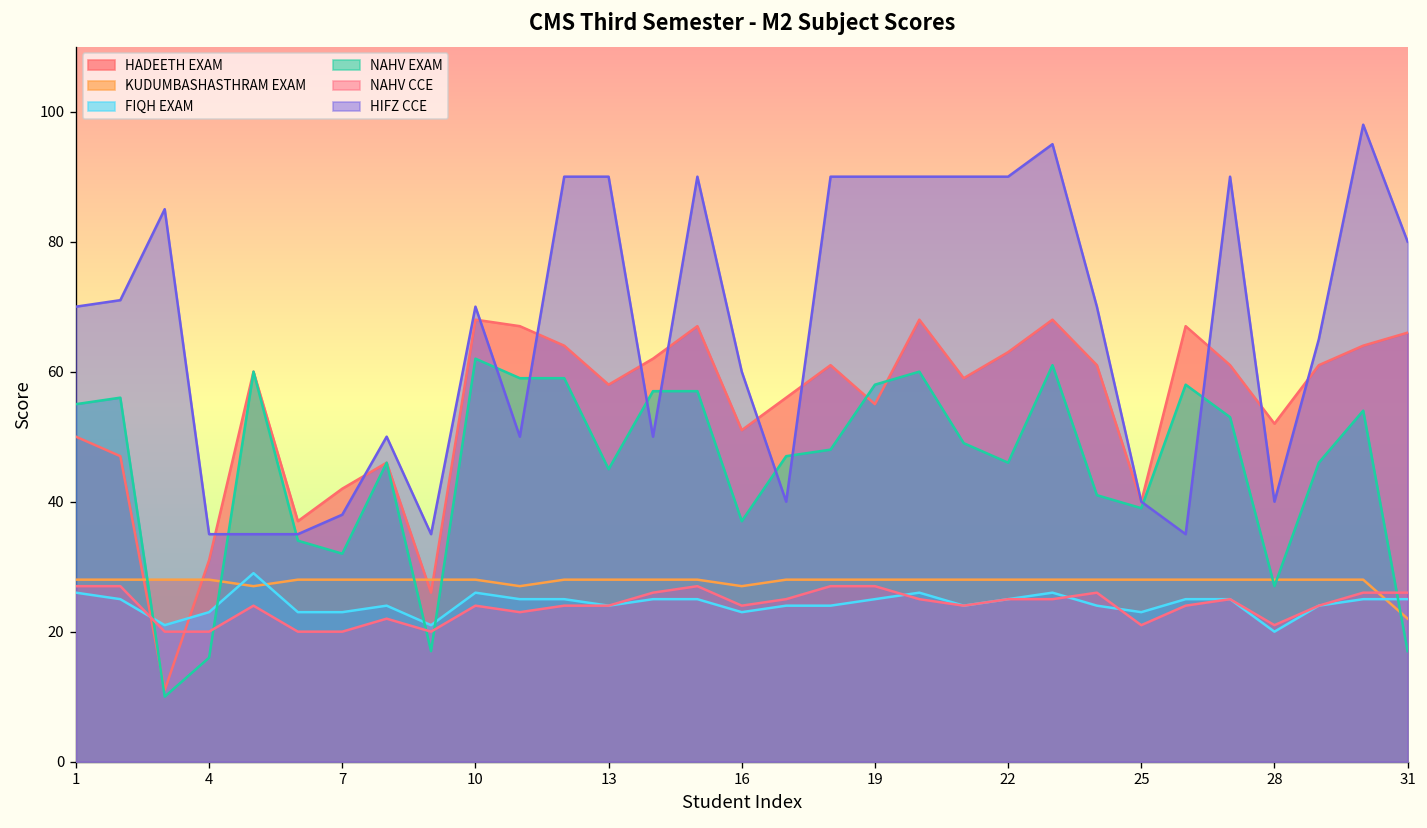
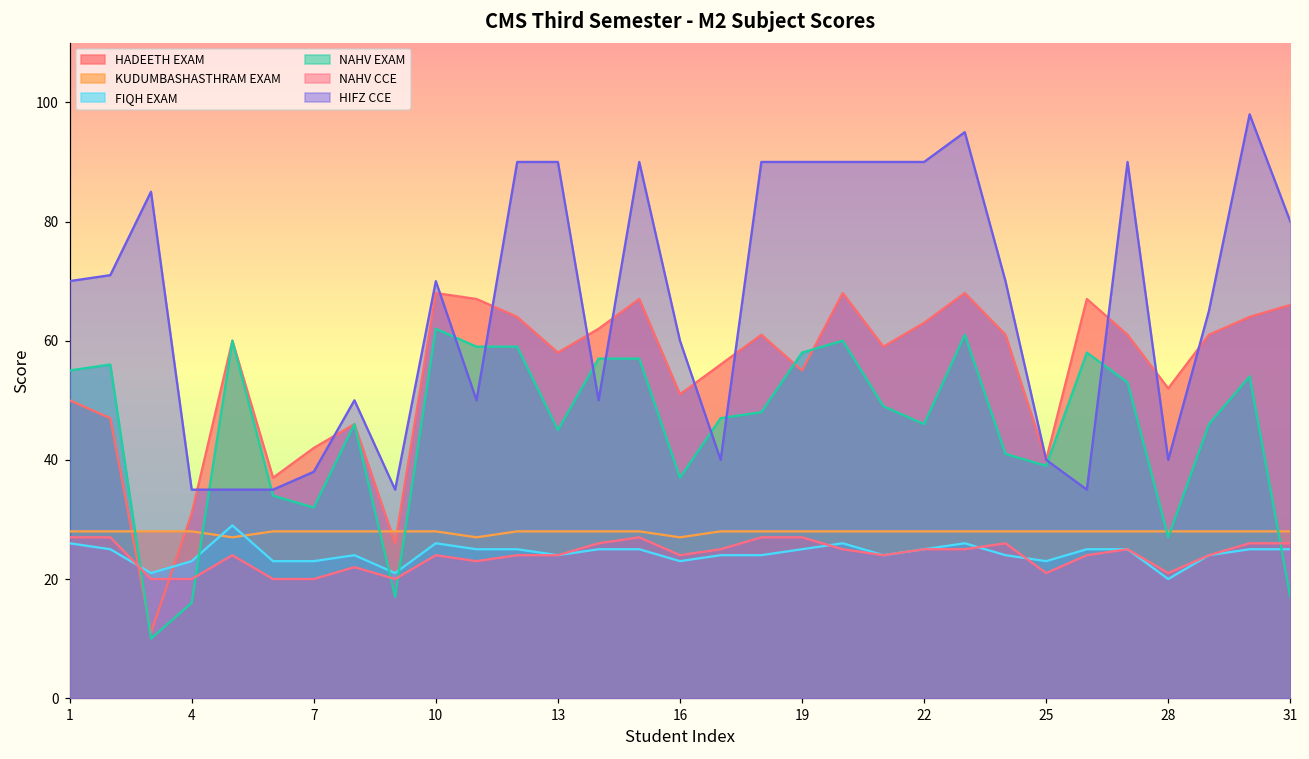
KUDUMBASHASTHRAM EXAM, 31: 22 -> 28
